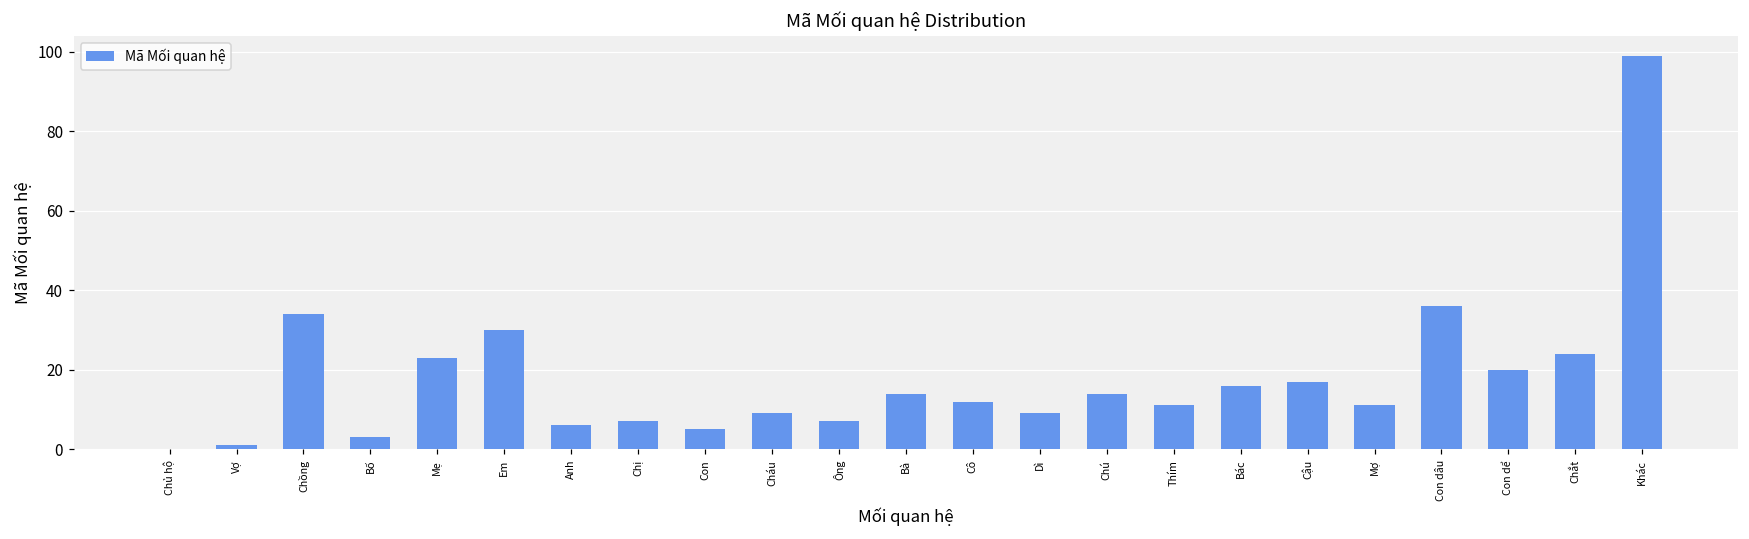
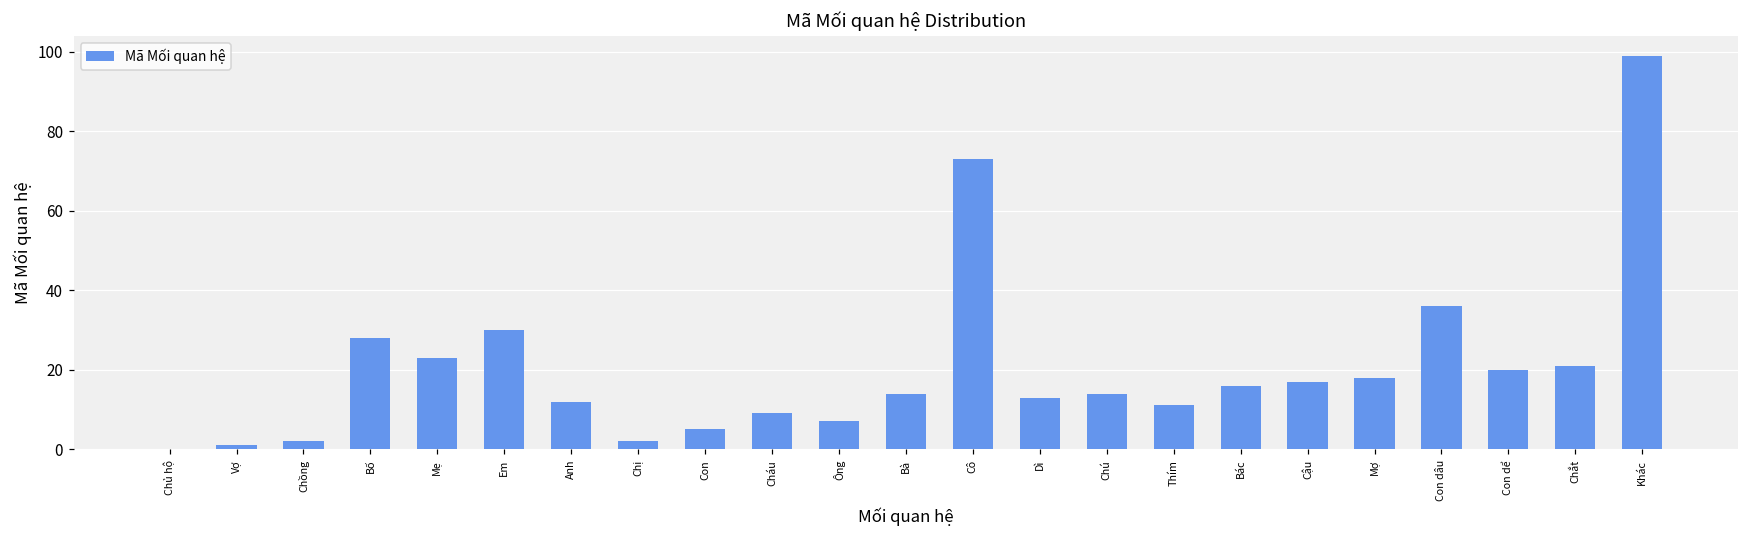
Chồng: 34 -> 2
Bố: 3 -> 28
Anh: 6 -> 12
Chị: 7 -> 2
Cô: 12 -> 73
Dì: 9 -> 13
Mợ: 11 -> 18
Chắt: 24 -> 21
